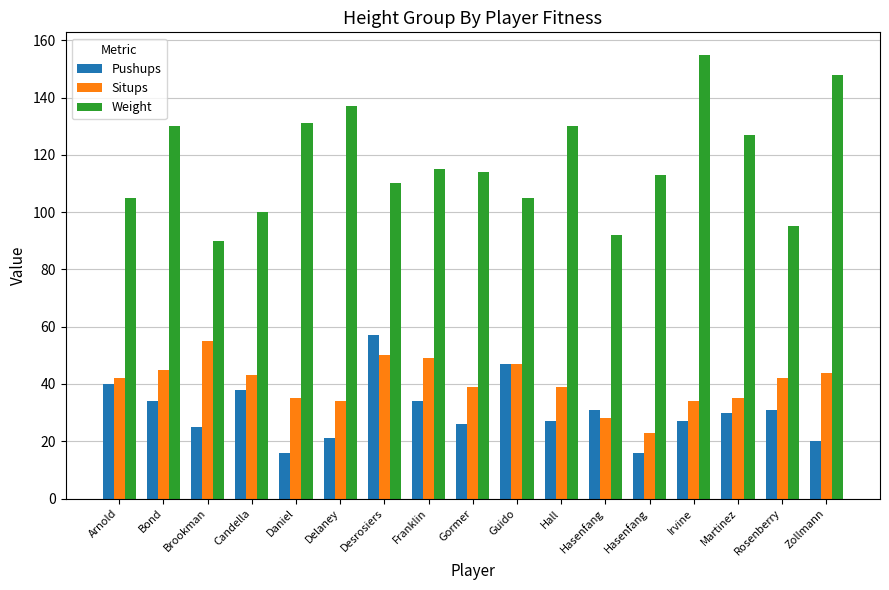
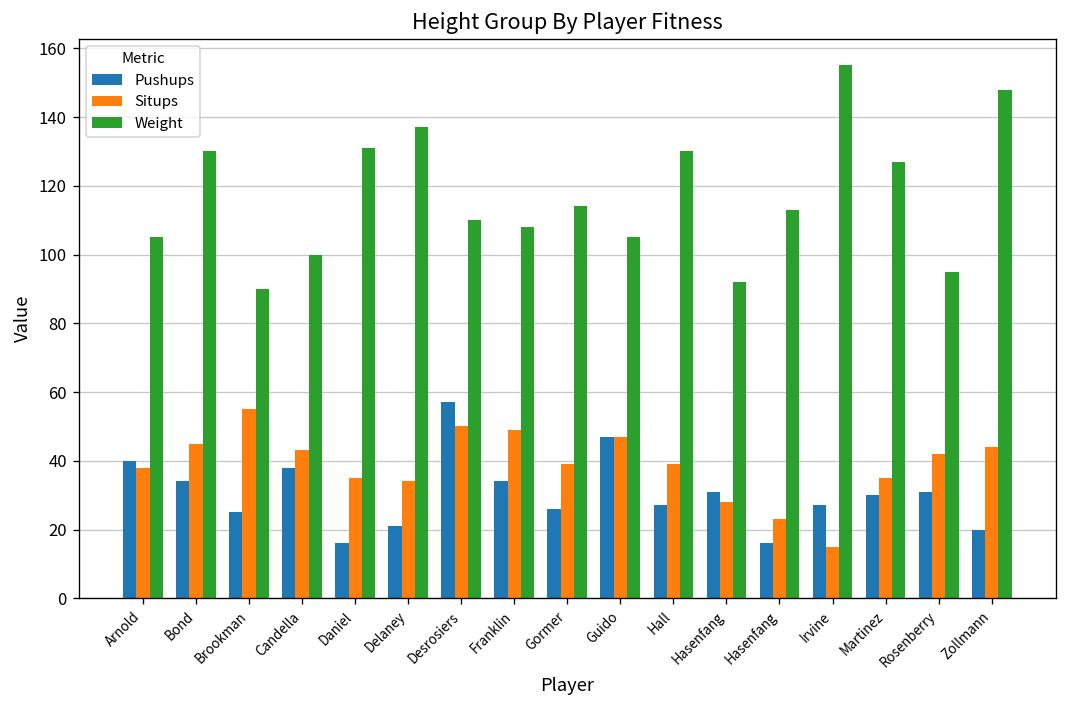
Situps, Arnold: 42 -> 38
Weight, Franklin: 115 -> 108
Situps, Irvine: 34 -> 15
